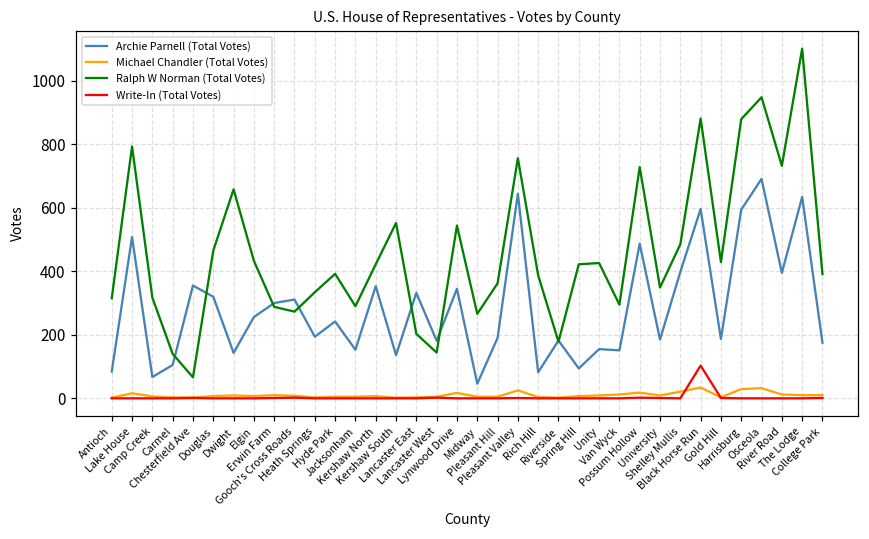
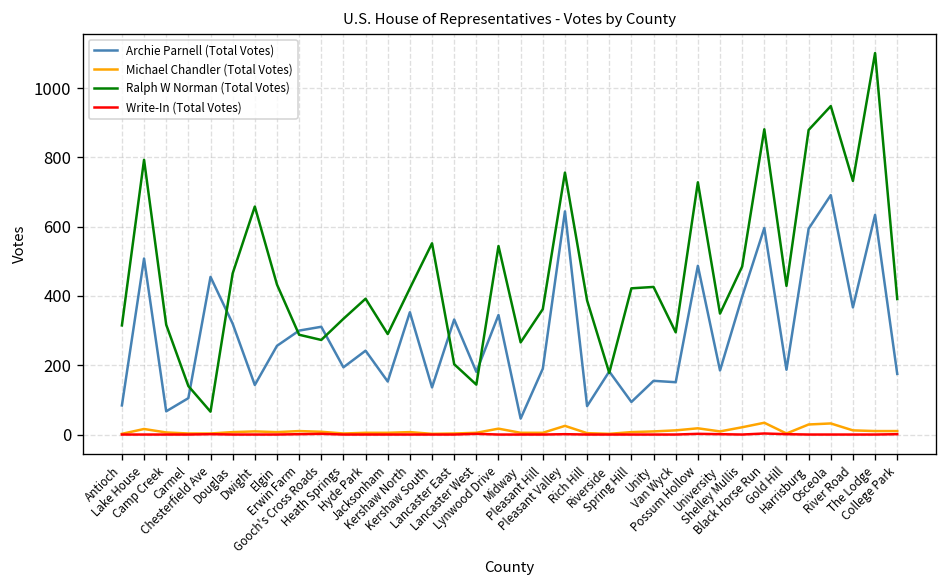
Archie Parnell (Total Votes), Chesterfield Ave: 360 -> 460
Write-In (Total Votes), Black Horse Run: 100 -> 0
Archie Parnell (Total Votes), River Road: 400 -> 370
